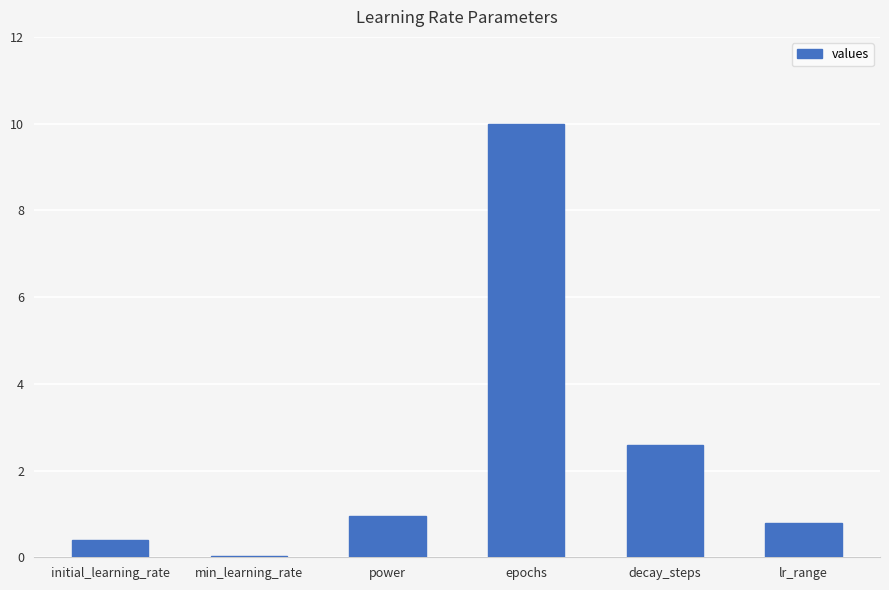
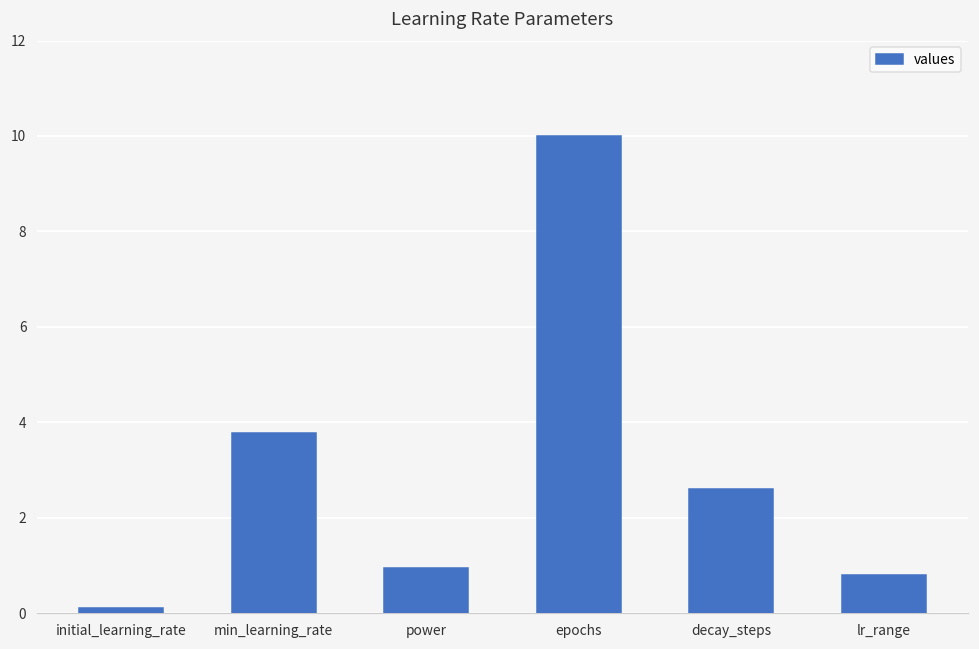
initial_learning_rate: 0.4 -> 0.1
min_learning_rate: 0.0 -> 3.8
